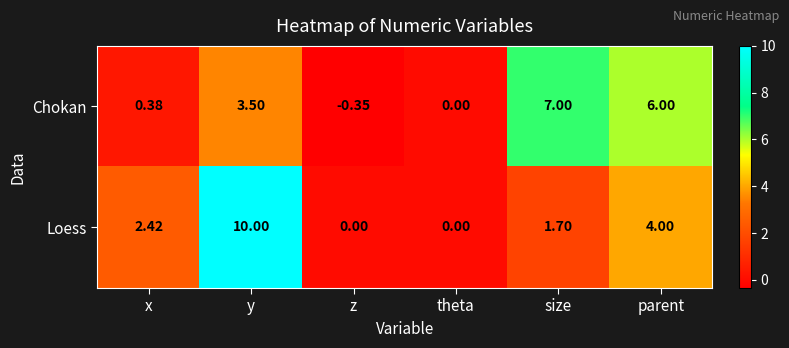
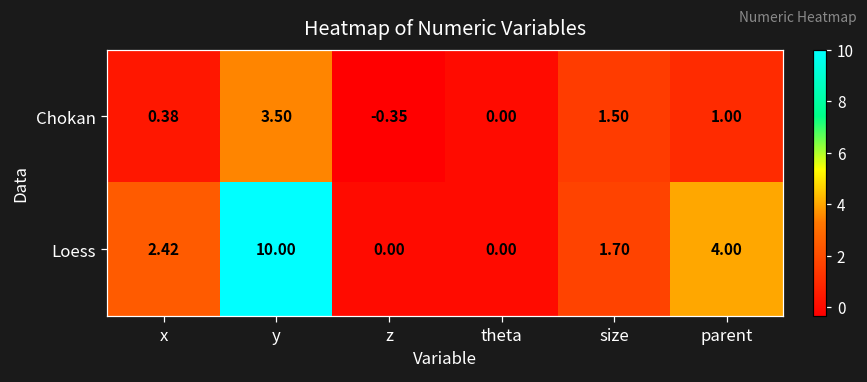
Chokan, size: 7.00 -> 1.50
Chokan, parent: 6.00 -> 1.00
